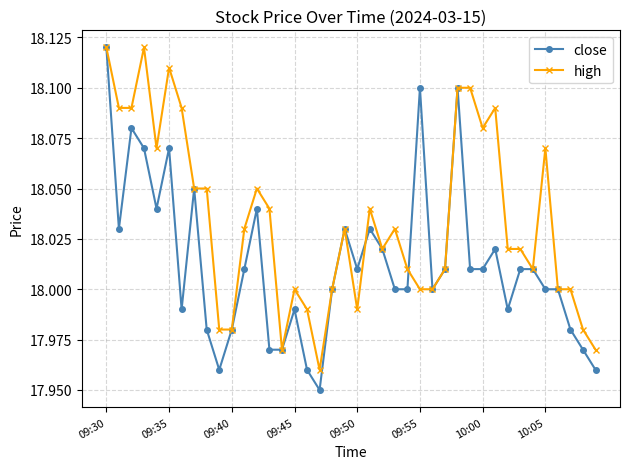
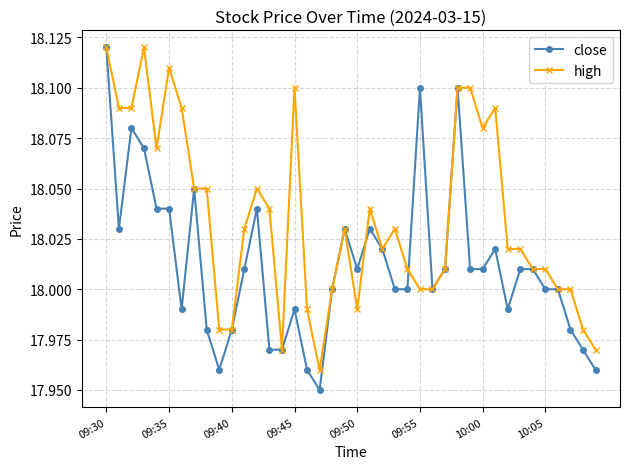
close, 09:35: 18.07 -> 18.04
high, 09:45: 18.0 -> 18.1
high, 10:05: 18.07 -> 18.01
